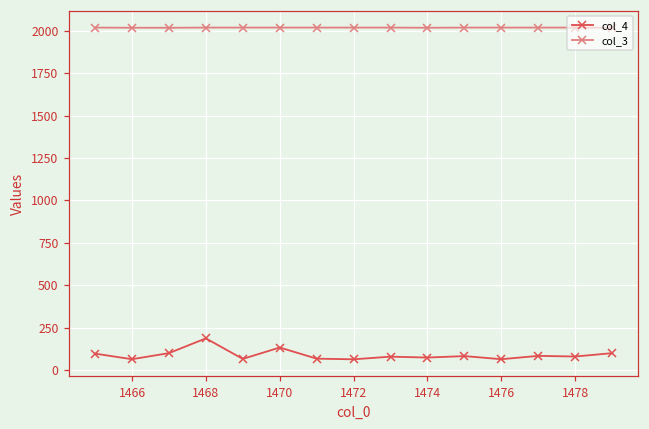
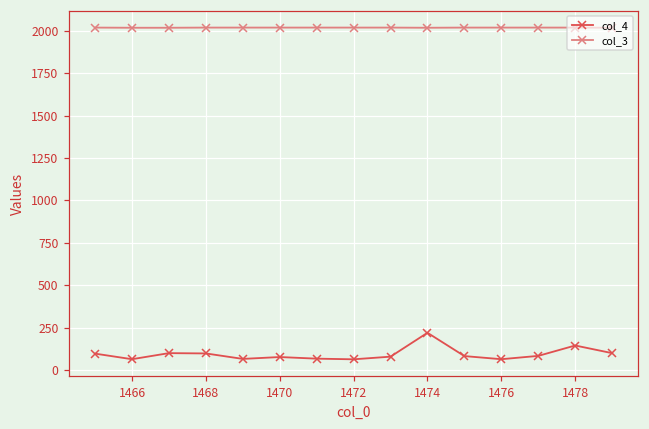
col_4, 1468: 190 -> 100
col_4, 1470: 130 -> 80
col_4, 1474: 70 -> 220
col_4, 1478: 80 -> 140
